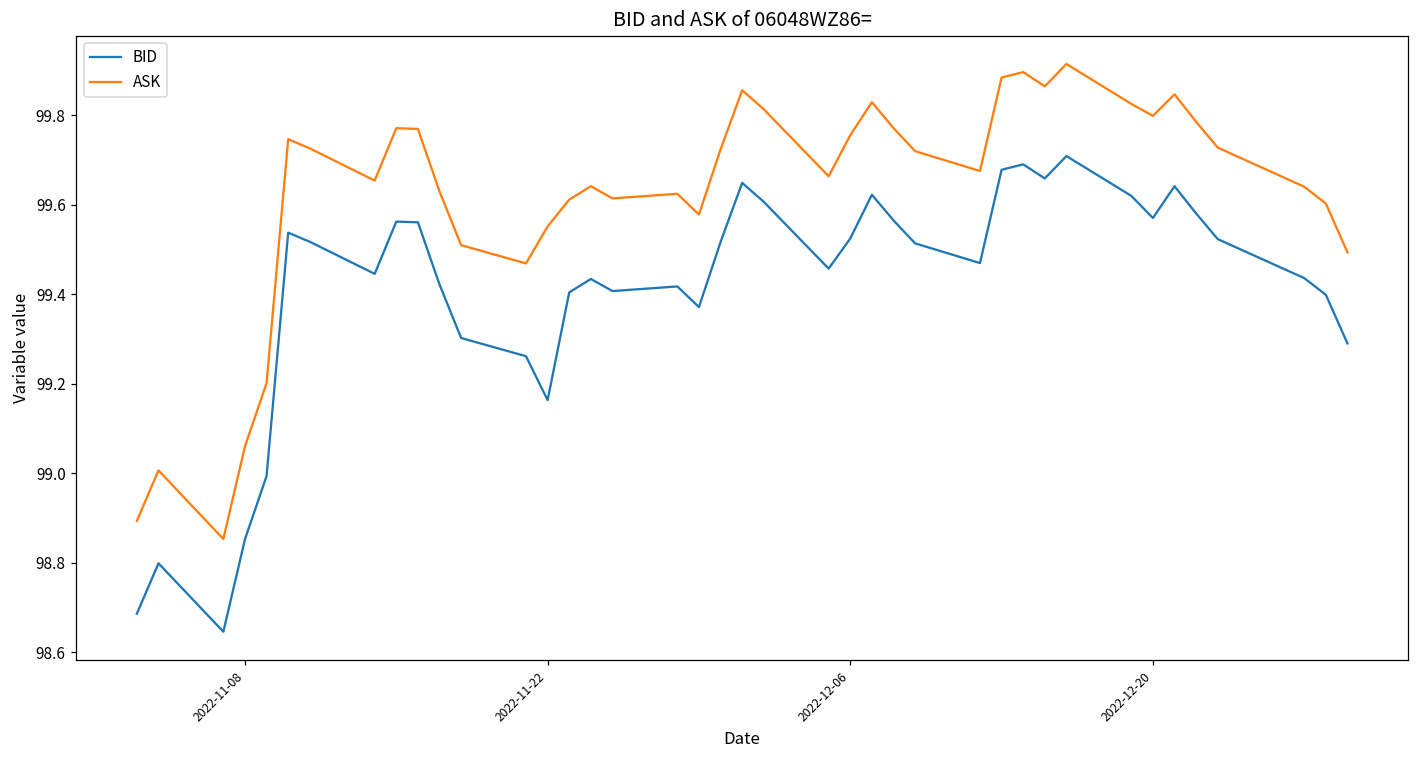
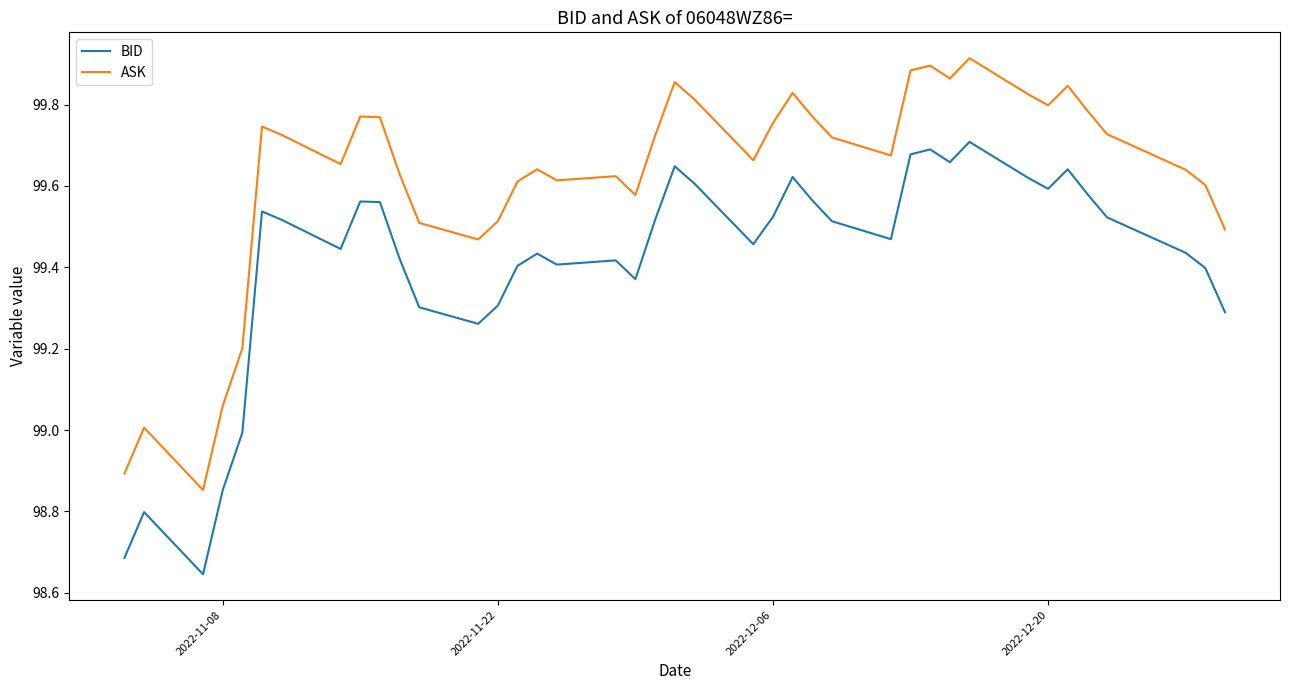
BID, 2022-11-22: 99.16 -> 99.31
ASK, 2022-11-22: 99.55 -> 99.51
BID, 2022-12-20: 99.57 -> 99.59
